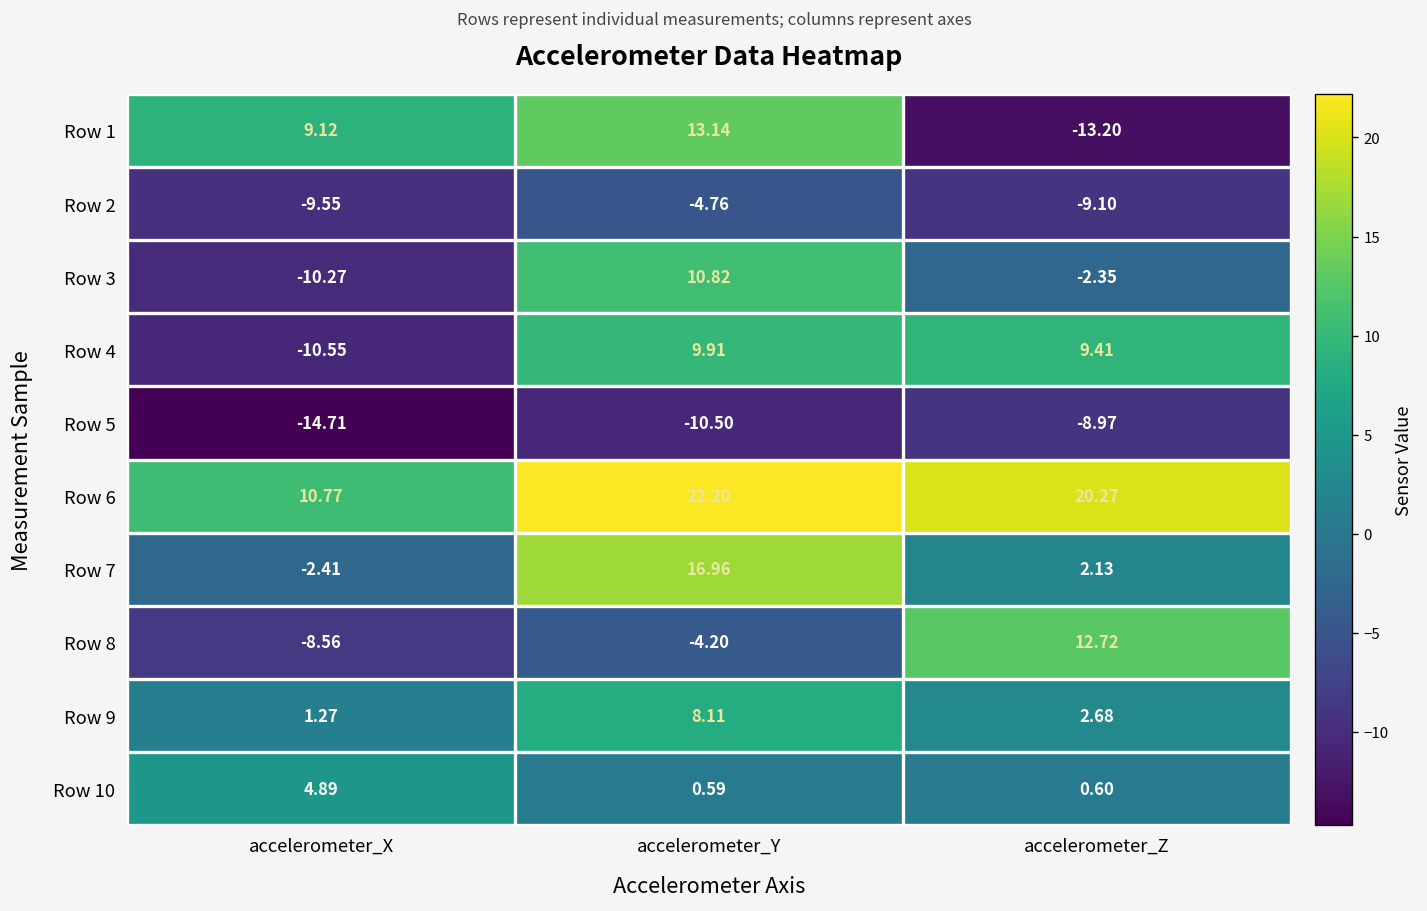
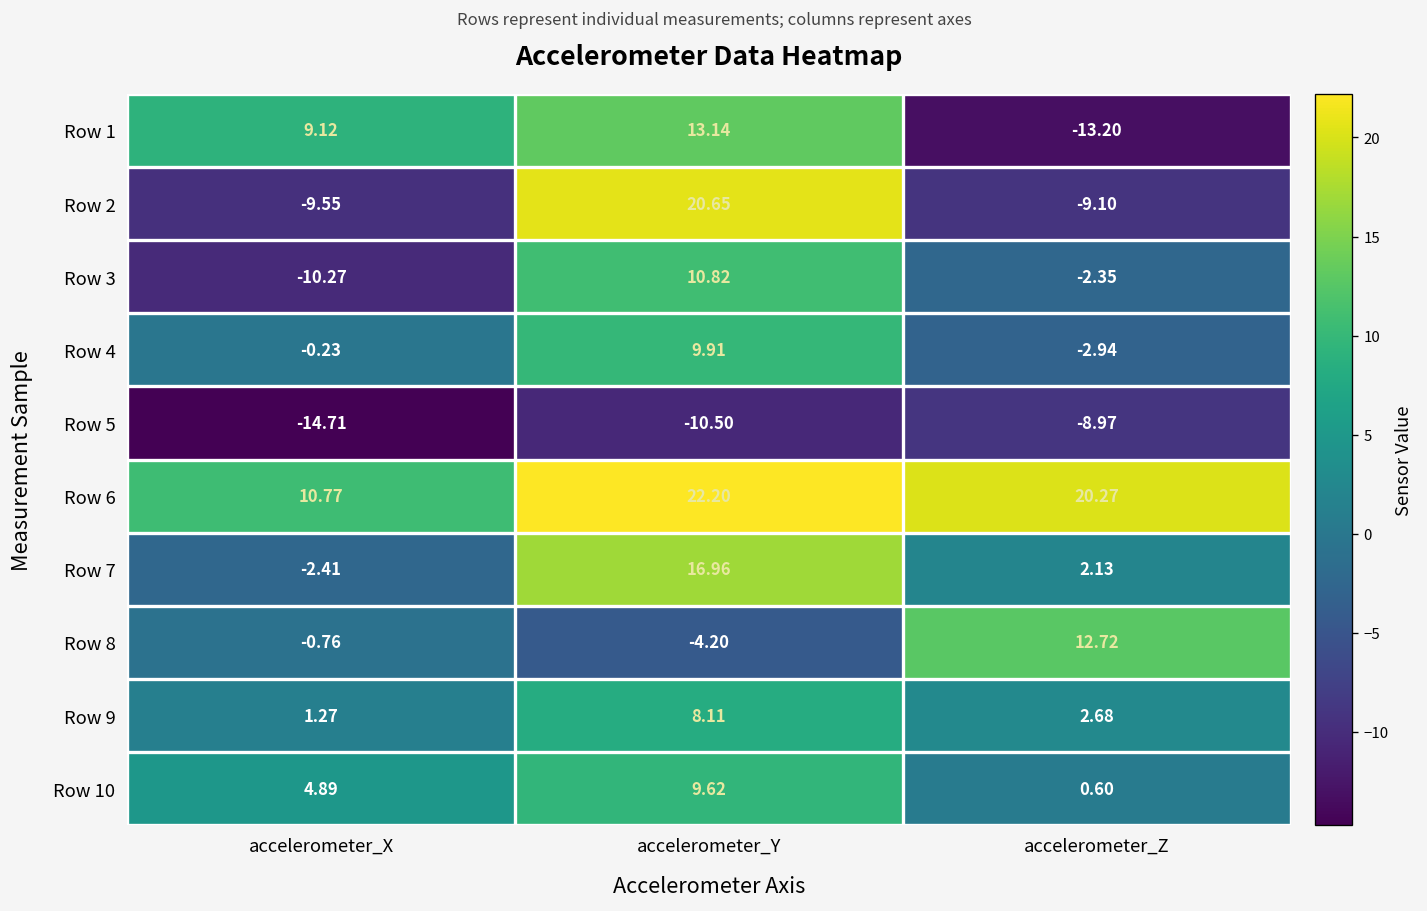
Row 2, accelerometer_Y: -4.76 -> 20.65
Row 4, accelerometer_X: -10.55 -> -0.23
Row 4, accelerometer_Z: 9.41 -> -2.94
Row 8, accelerometer_X: -8.56 -> -0.76
Row 10, accelerometer_Y: 0.59 -> 9.62
